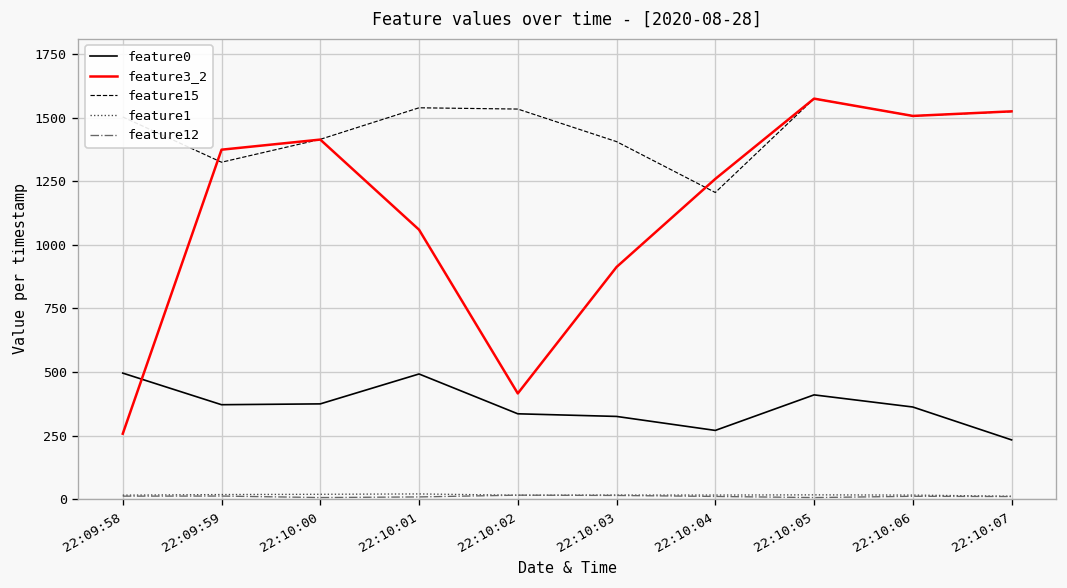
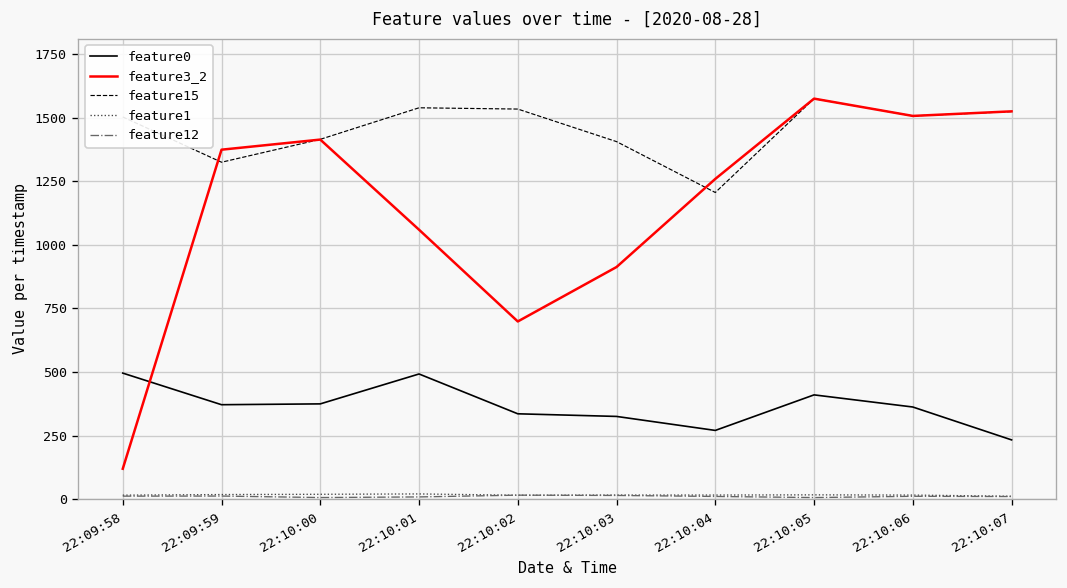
feature3_2, 22:09:58: 260 -> 120
feature3_2, 22:10:02: 420 -> 700
